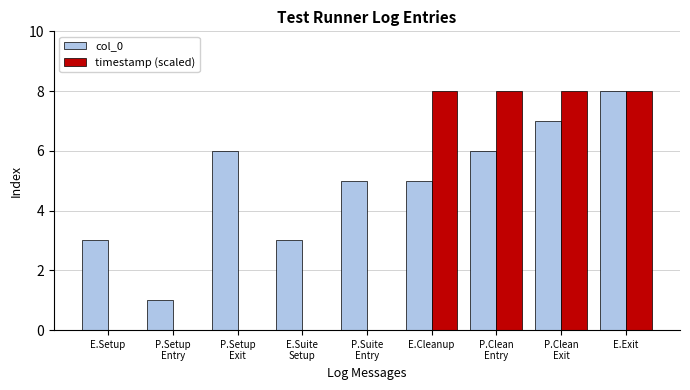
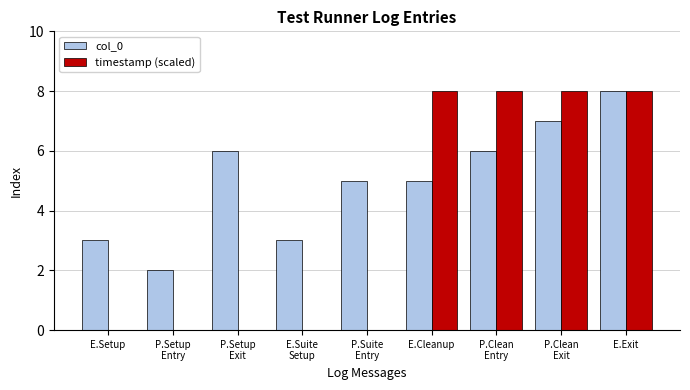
col_0, P.Setup Entry: 1 -> 2
